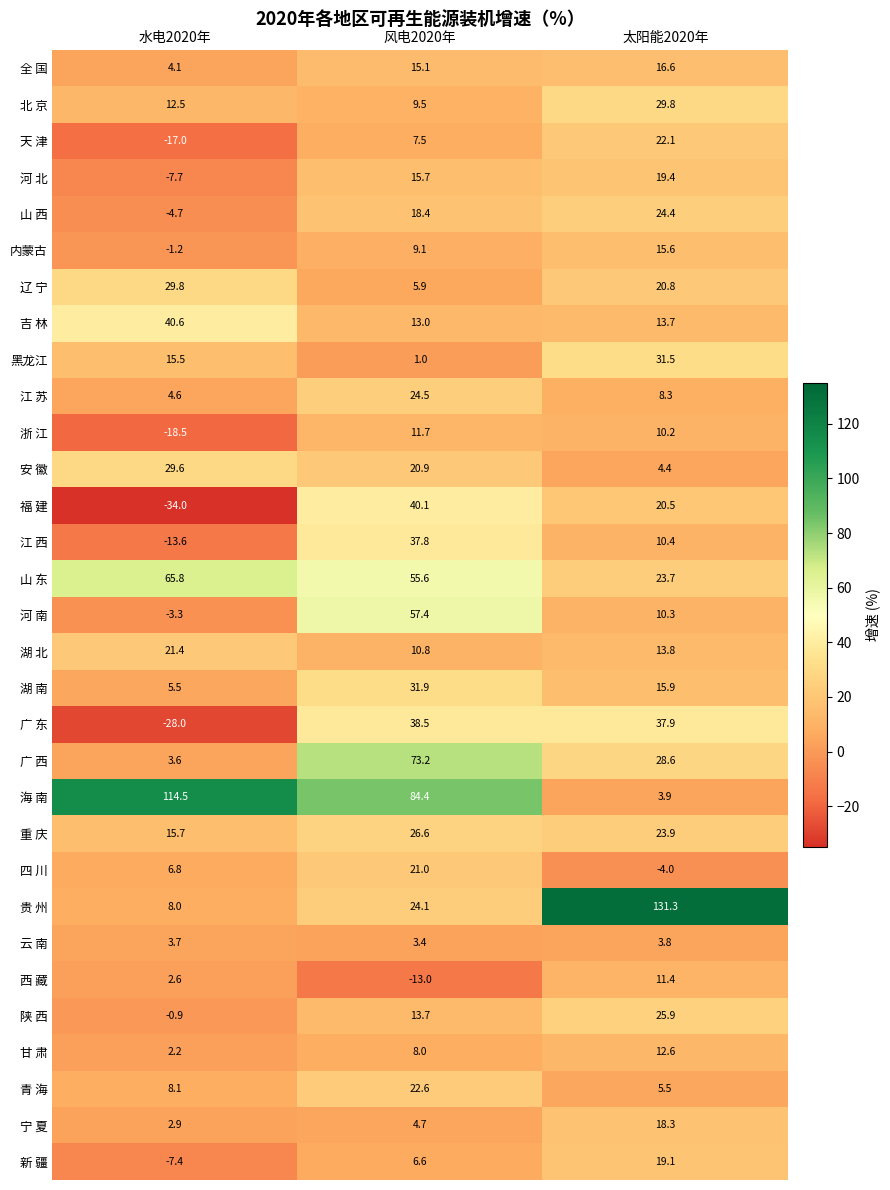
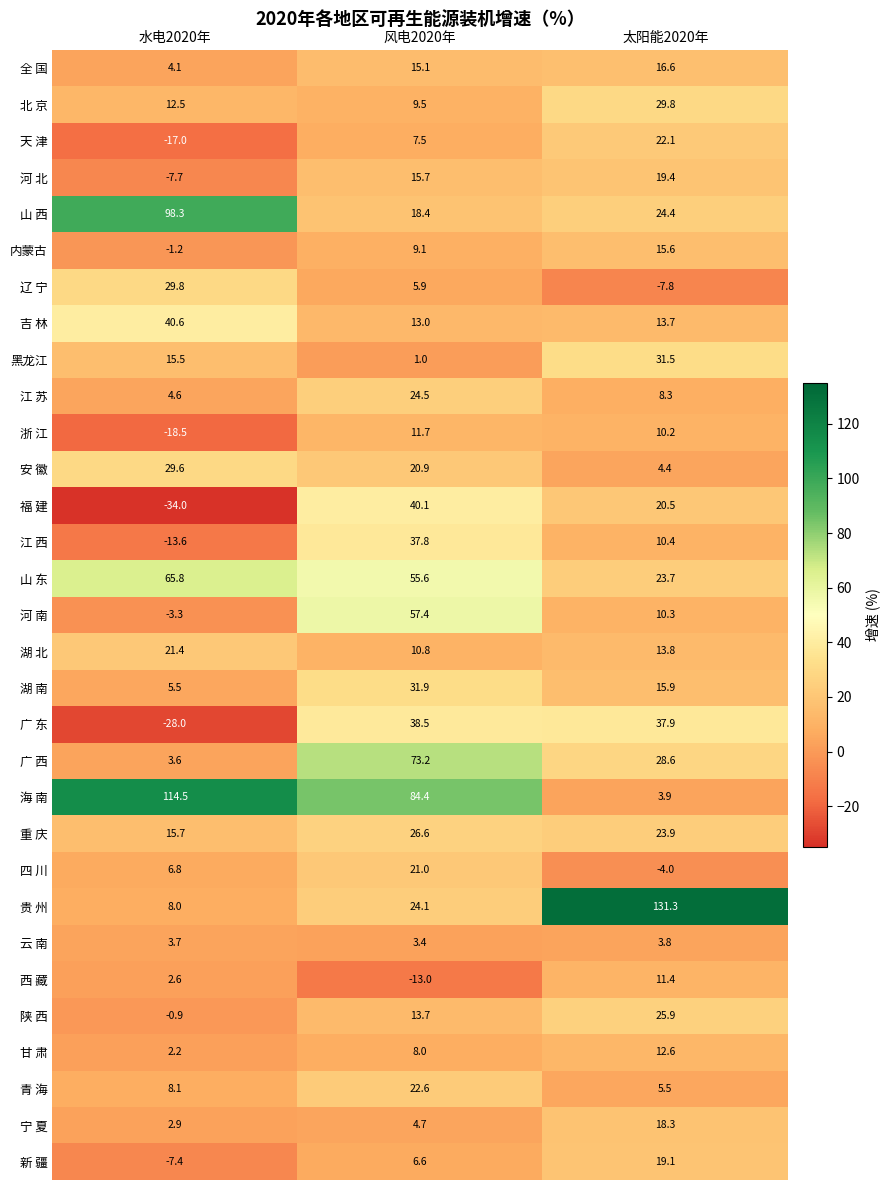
山 西, 水电2020年: -4.7 -> 98.3
辽 宁, 太阳能2020年: 20.8 -> -7.8
